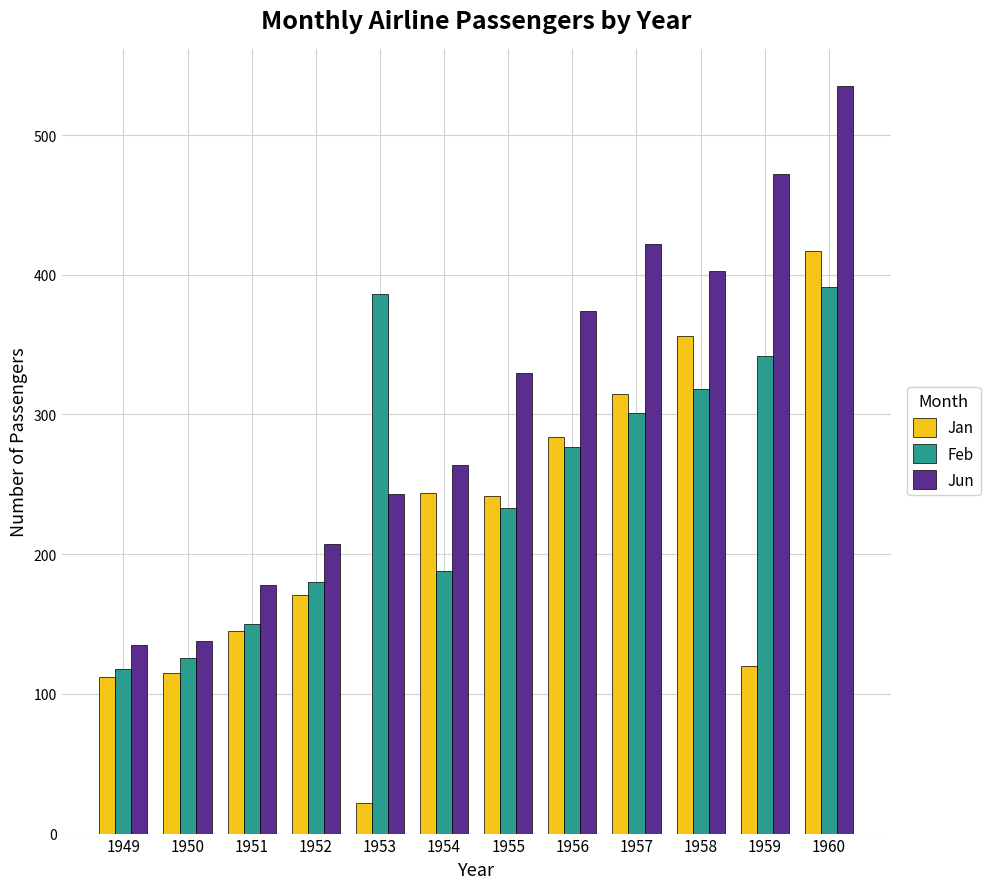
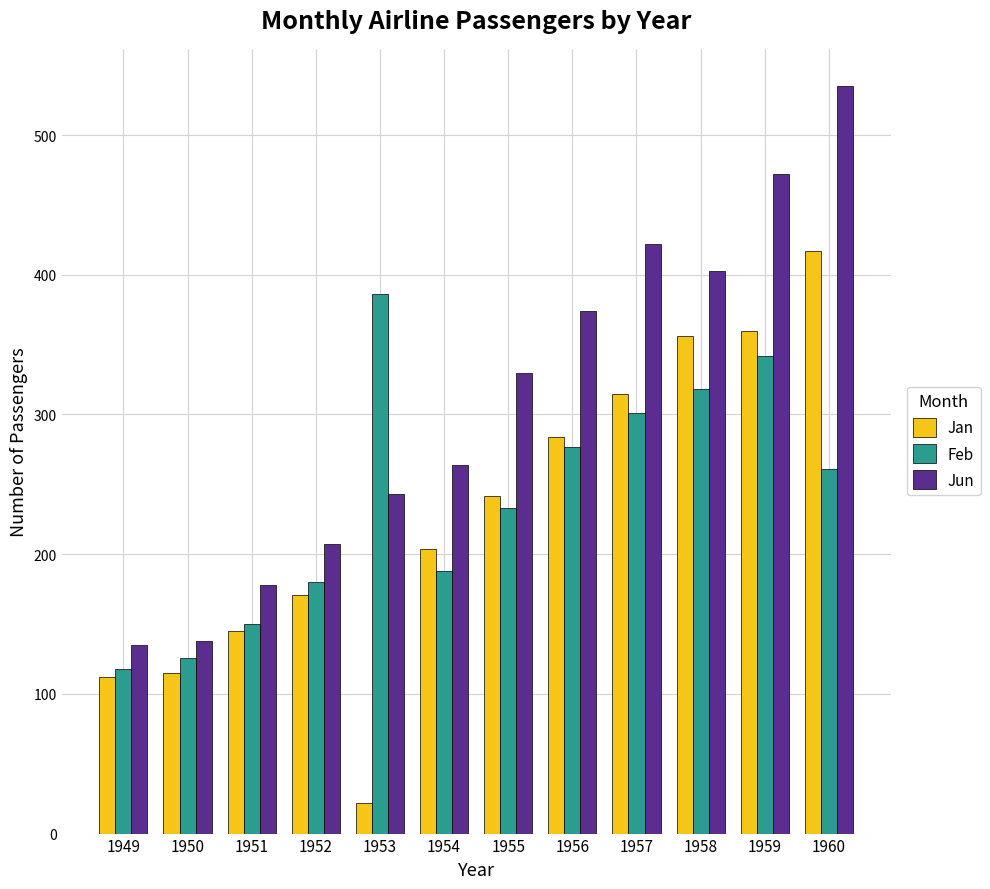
Jan, 1954: 244 -> 204
Jan, 1959: 120 -> 360
Feb, 1960: 391 -> 261
